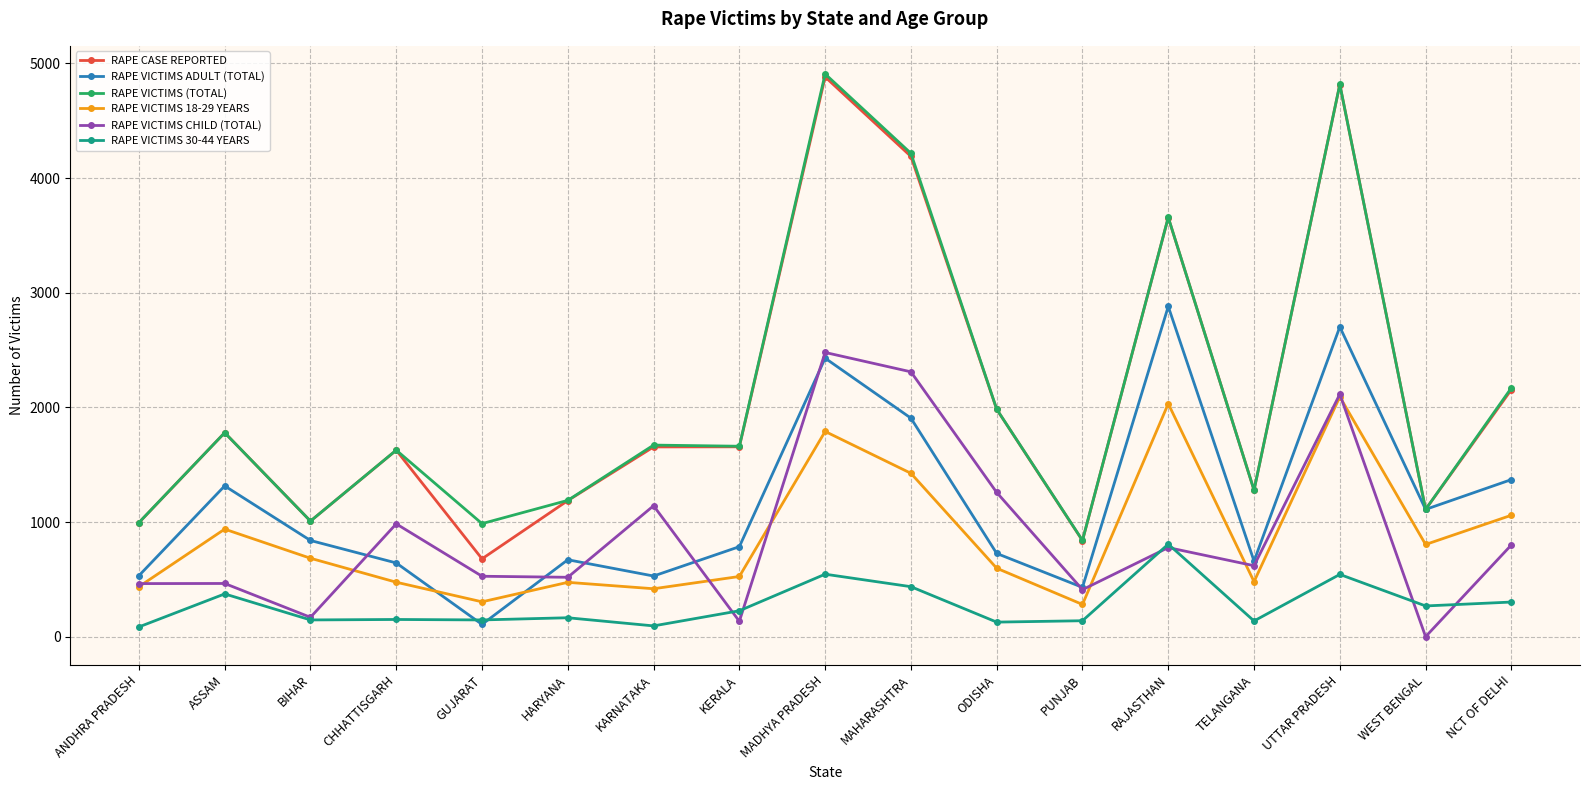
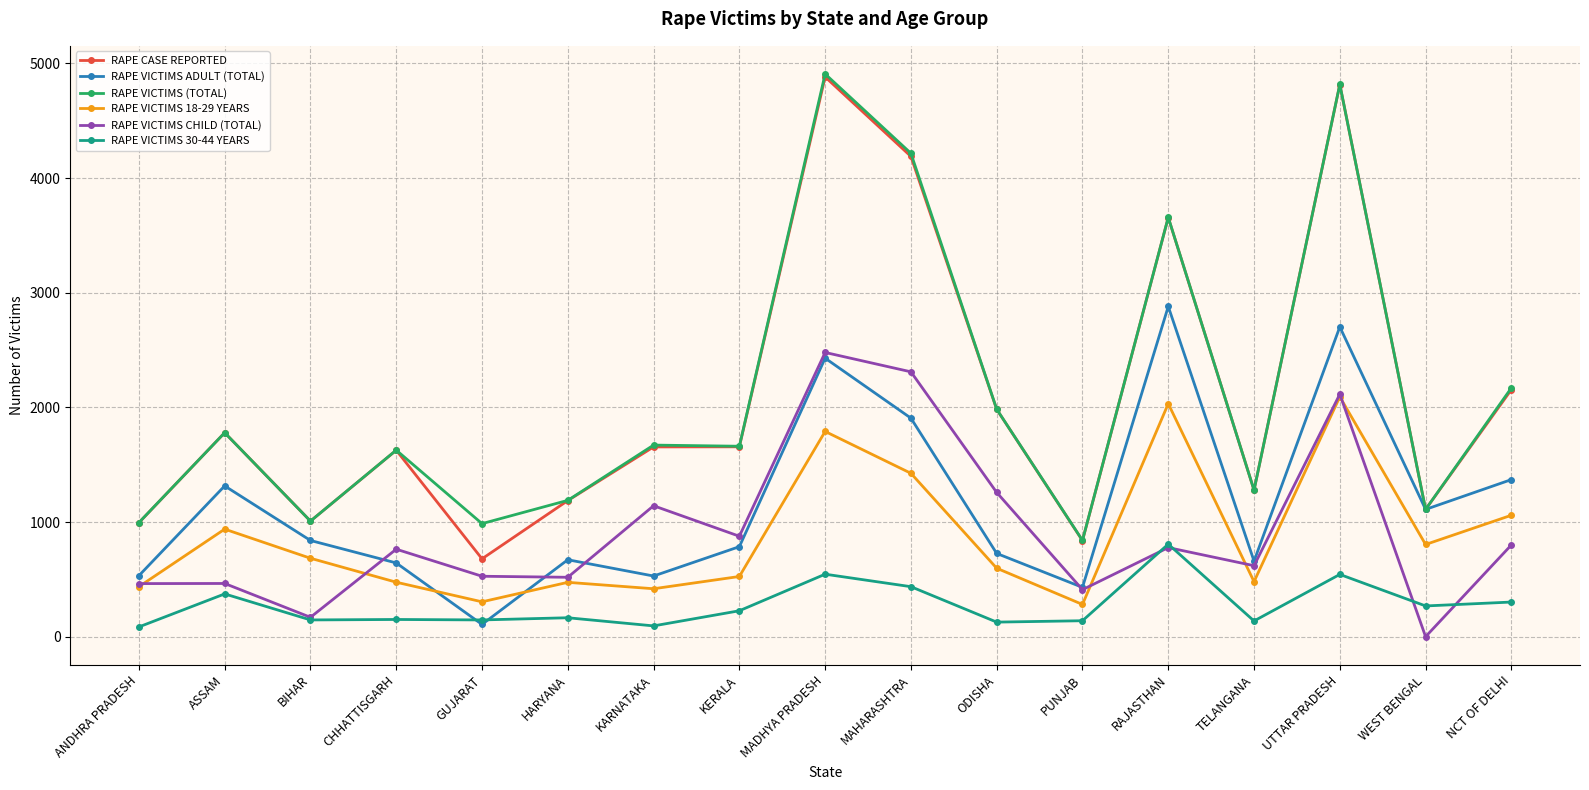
RAPE VICTIMS CHILD (TOTAL), CHHATTISGARH: 980 -> 760
RAPE VICTIMS CHILD (TOTAL), KERALA: 130 -> 880
